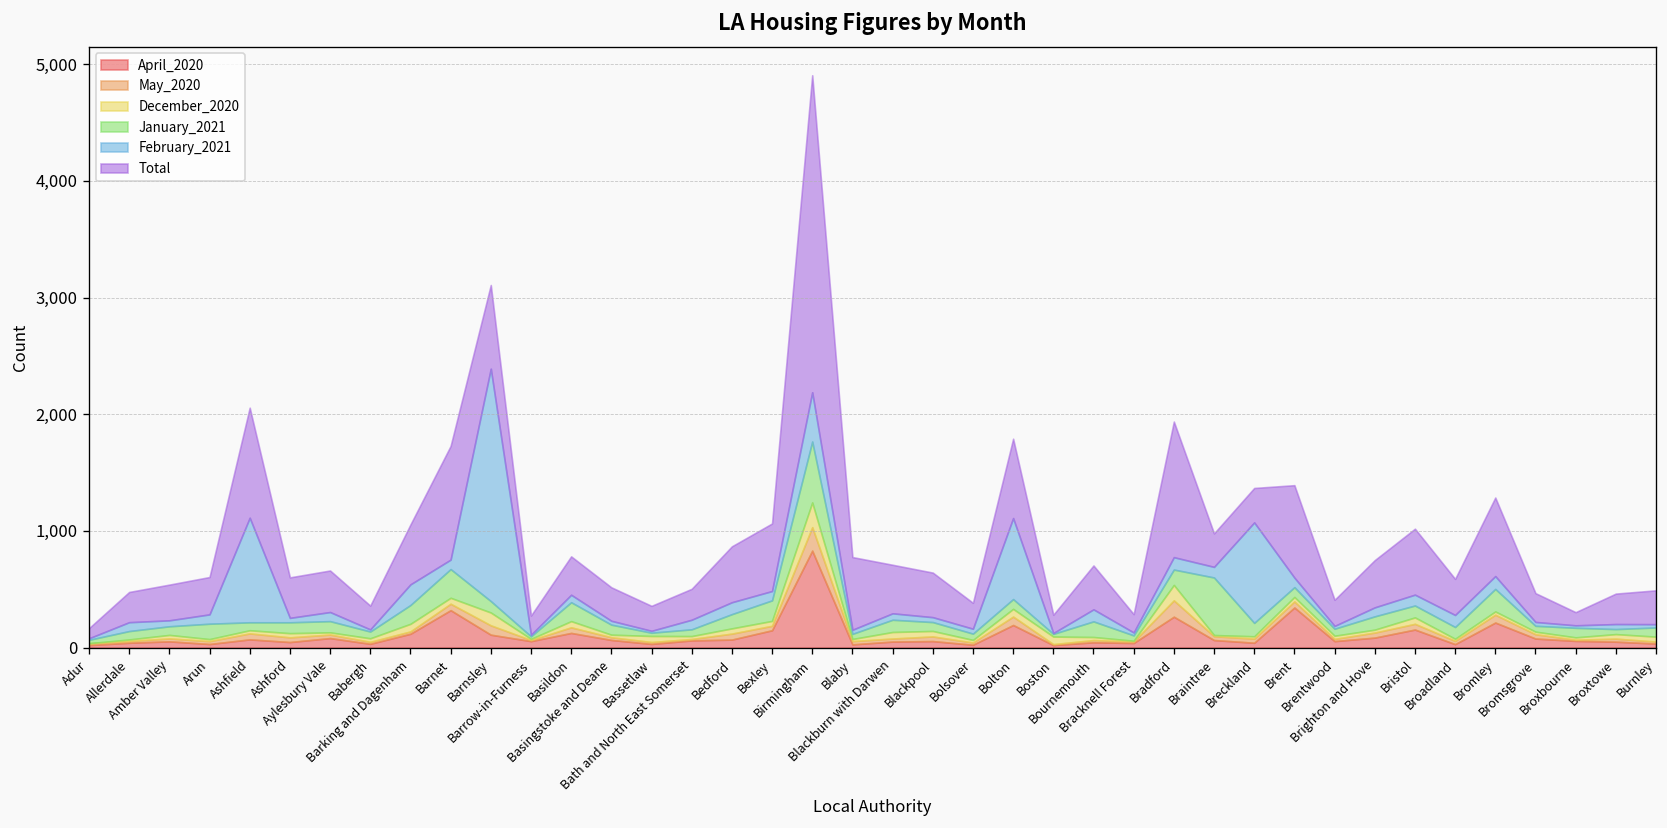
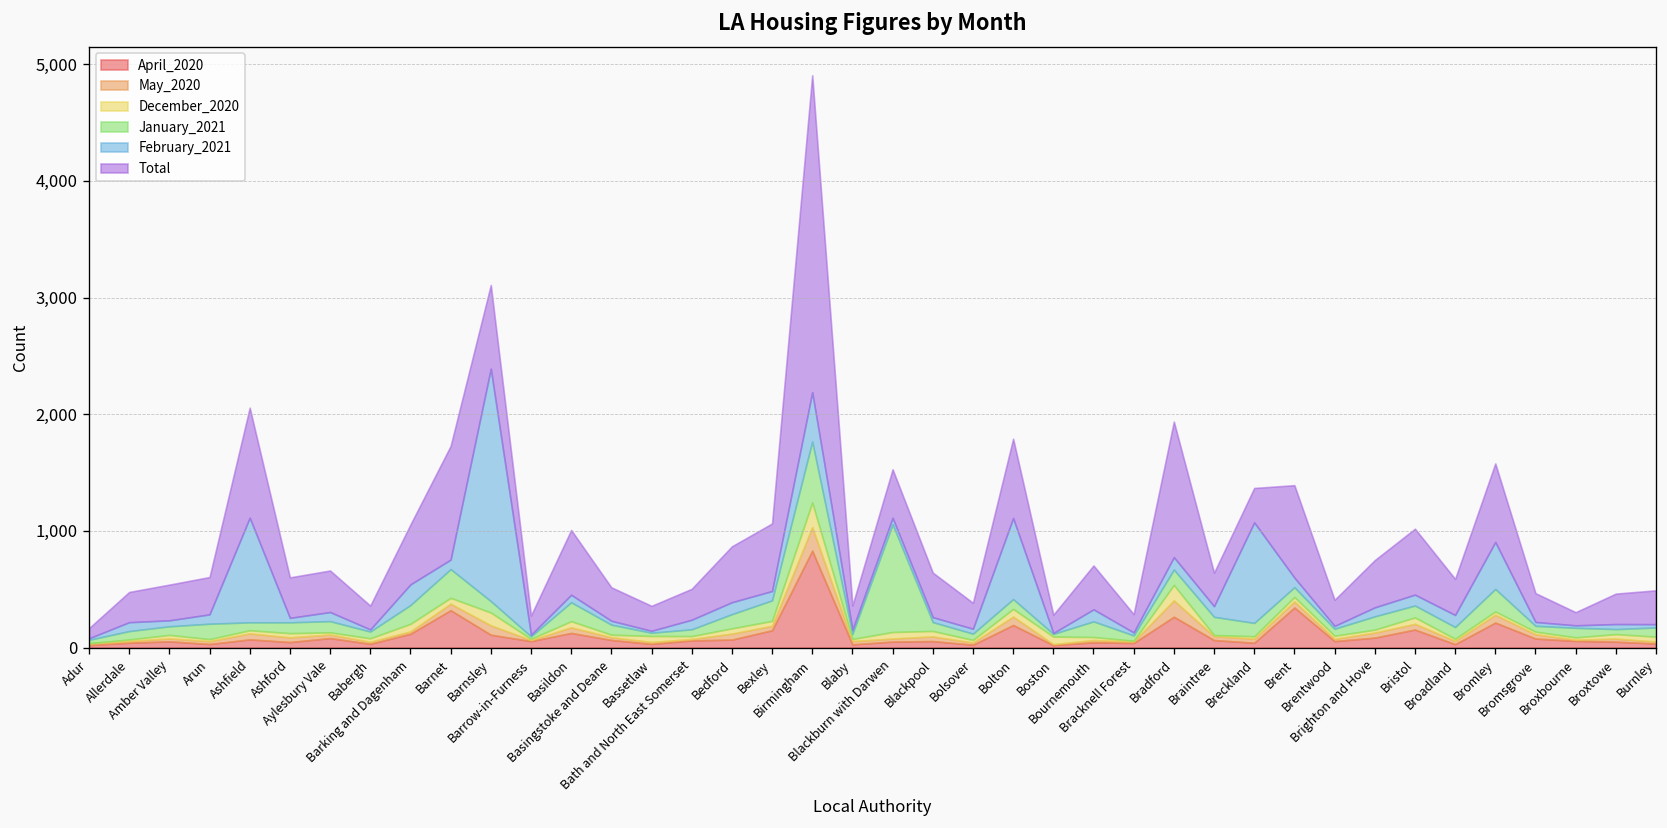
Total, Basildon: 300 -> 600
Total, Blaby: 600 -> 200
January_2021, Blackburn with Darwen: 100 -> 900
January_2021, Braintree: 500 -> 200
February_2021, Bromley: 100 -> 400
